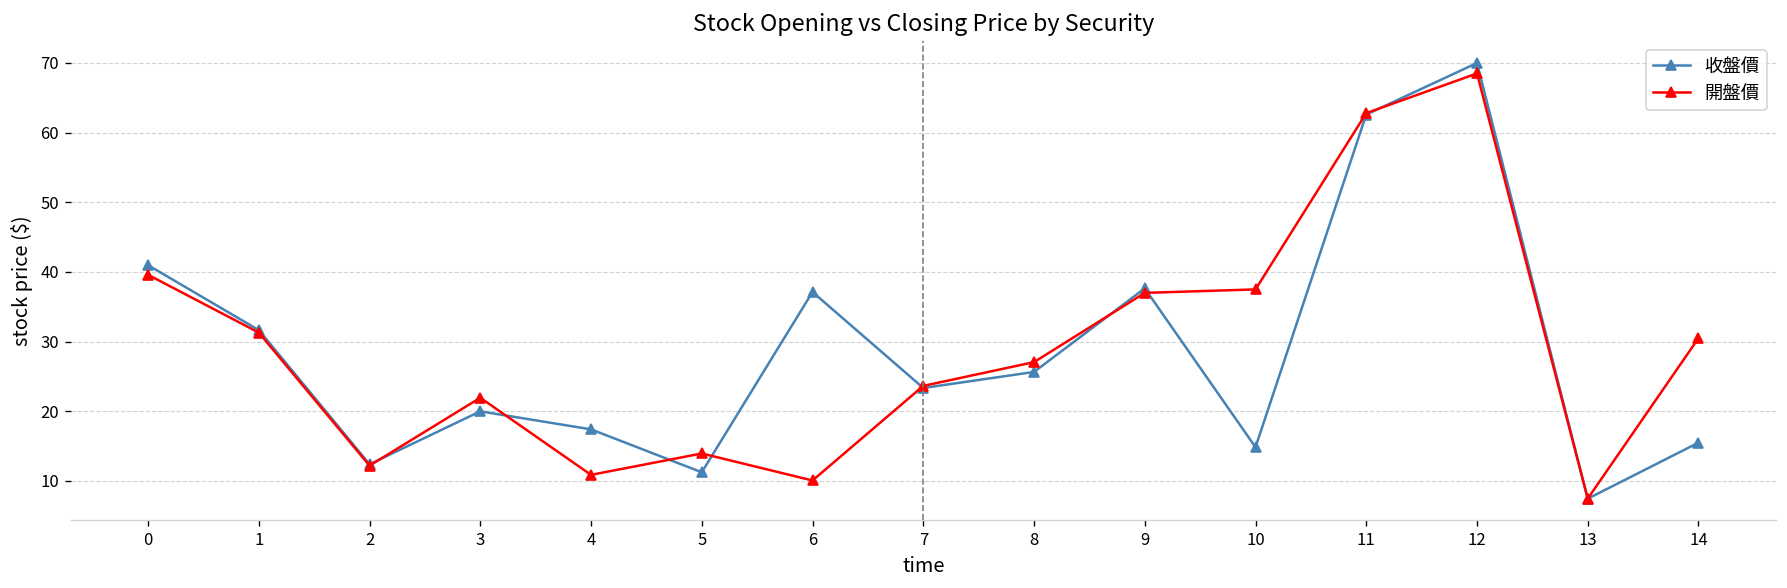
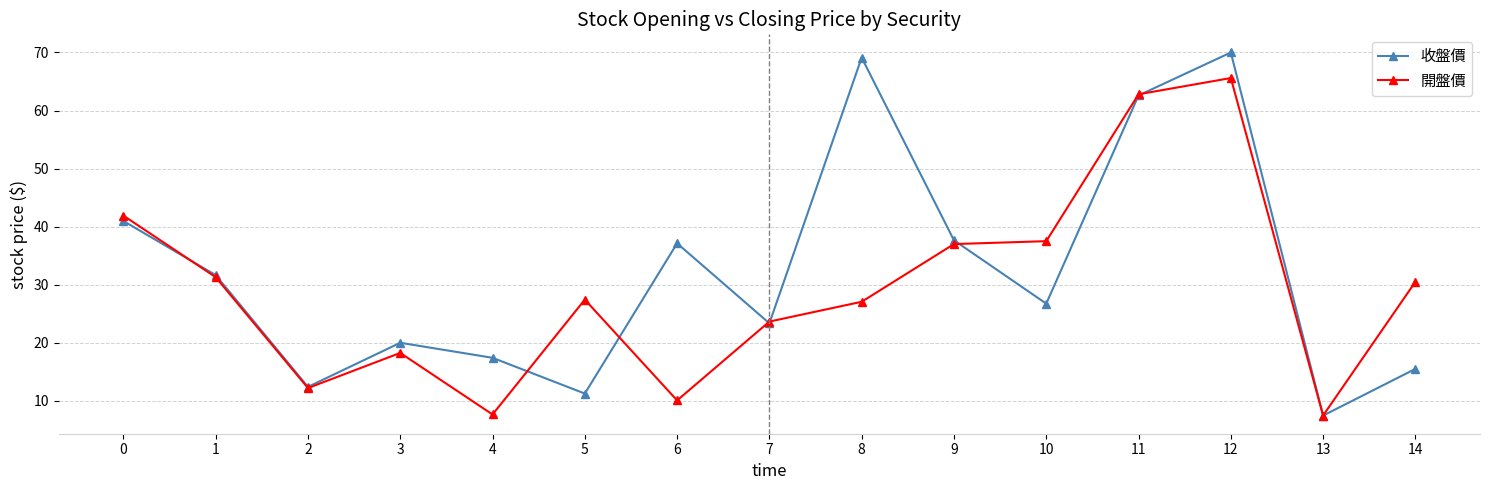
開盤價, 0: 40 -> 42
開盤價, 3: 22 -> 18
開盤價, 4: 11 -> 8
開盤價, 5: 14 -> 27
收盤價, 8: 26 -> 69
收盤價, 10: 15 -> 27
開盤價, 12: 69 -> 66
